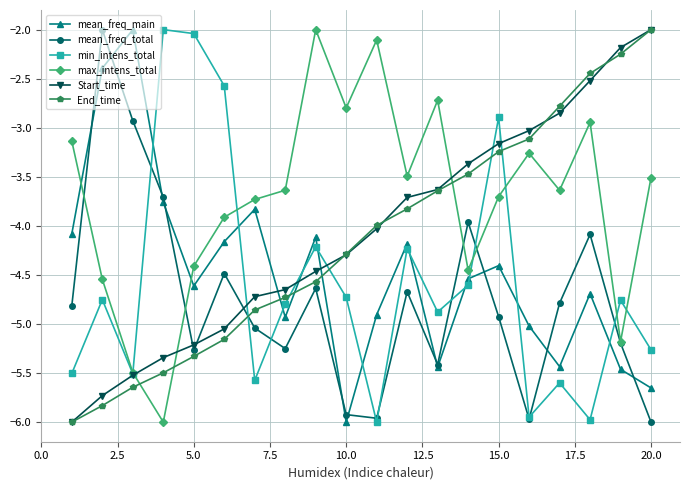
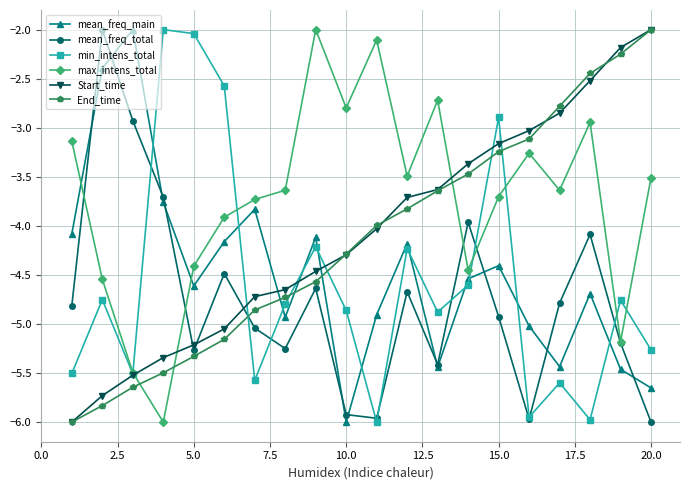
min_intens_total, 10.0: -4.7 -> -4.9
